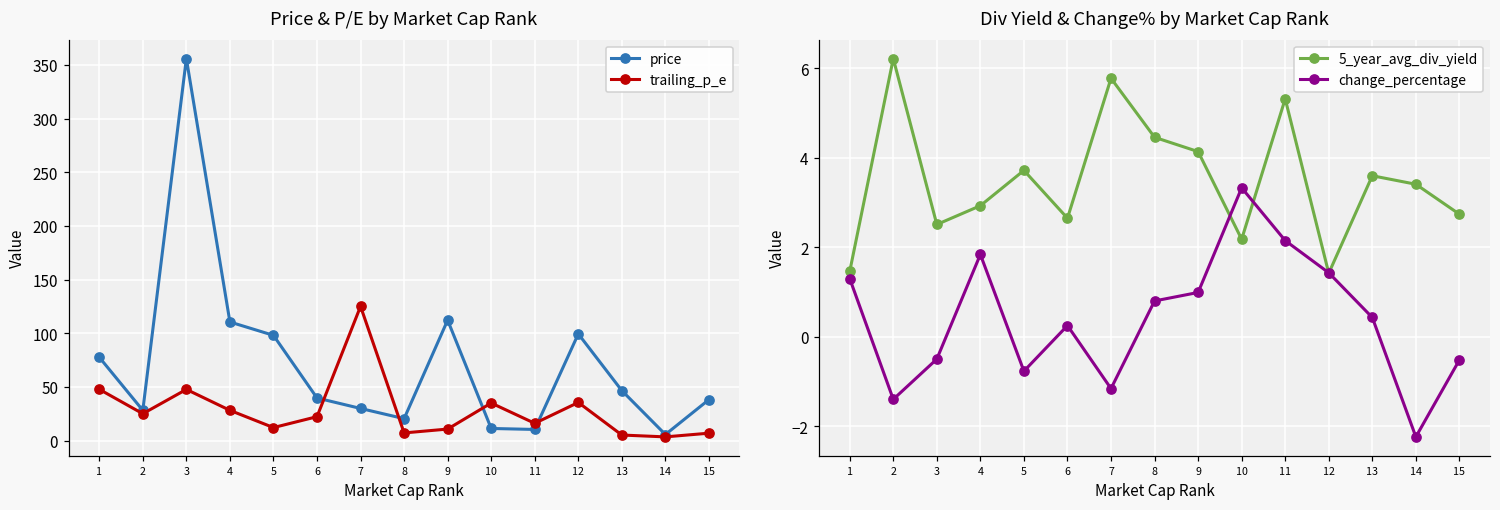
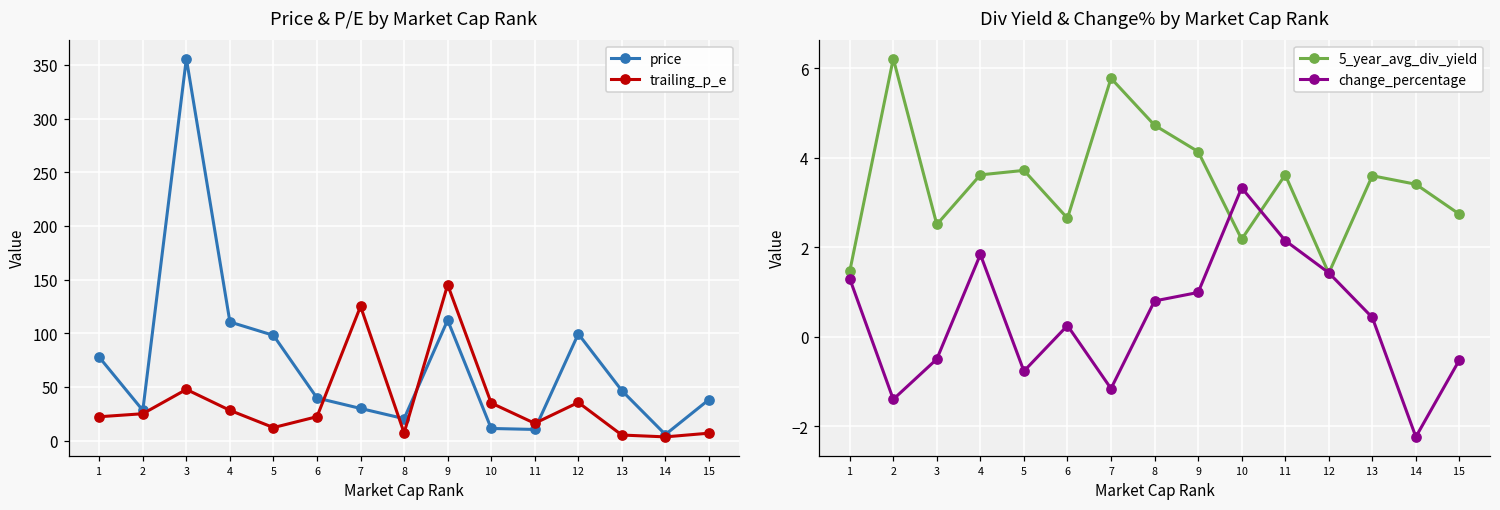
Price & P/E by Market Cap Rank, trailing_p_e, 1: 50 -> 20
Price & P/E by Market Cap Rank, trailing_p_e, 9: 10 -> 150
Div Yield & Change% by Market Cap Rank, 5_year_avg_div_yield, 4: 2.9 -> 3.6
Div Yield & Change% by Market Cap Rank, 5_year_avg_div_yield, 8: 4.5 -> 4.7
Div Yield & Change% by Market Cap Rank, 5_year_avg_div_yield, 11: 5.3 -> 3.6
